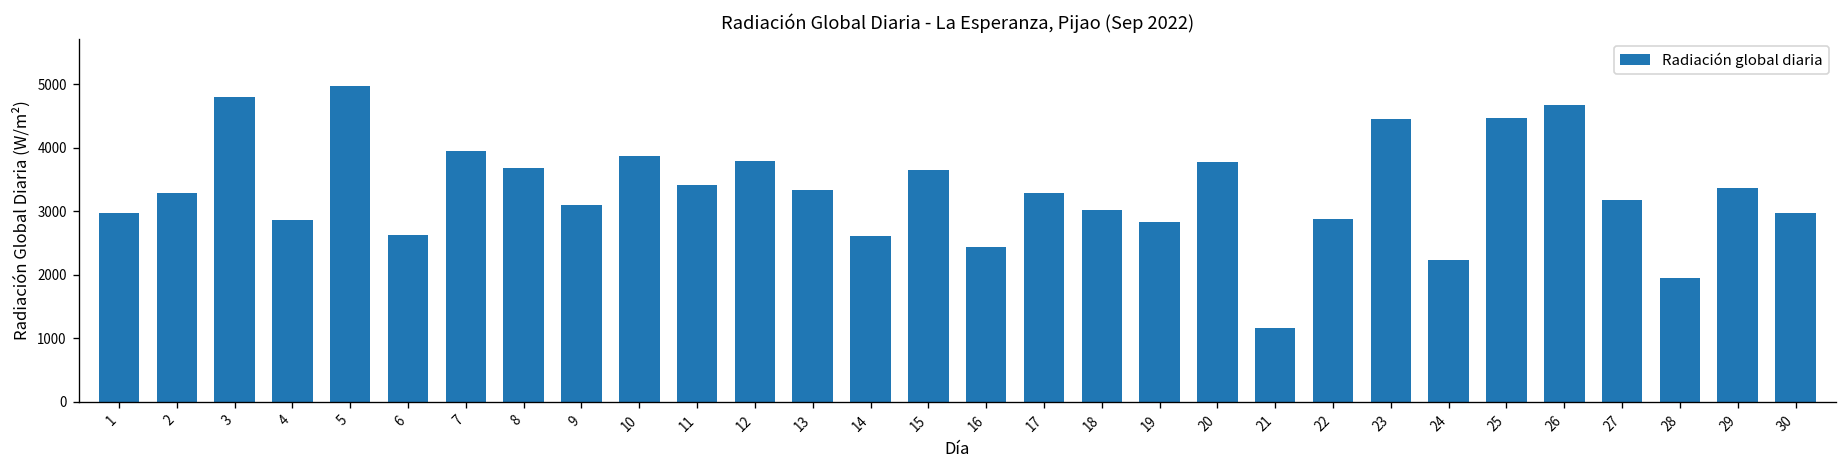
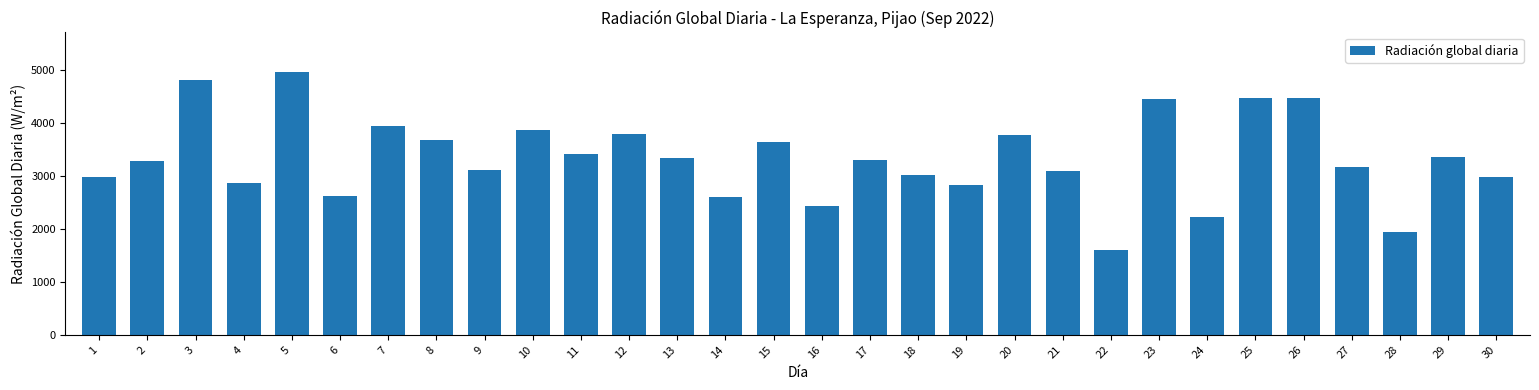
21: 1200 -> 3100
22: 2900 -> 1600
26: 4700 -> 4500
